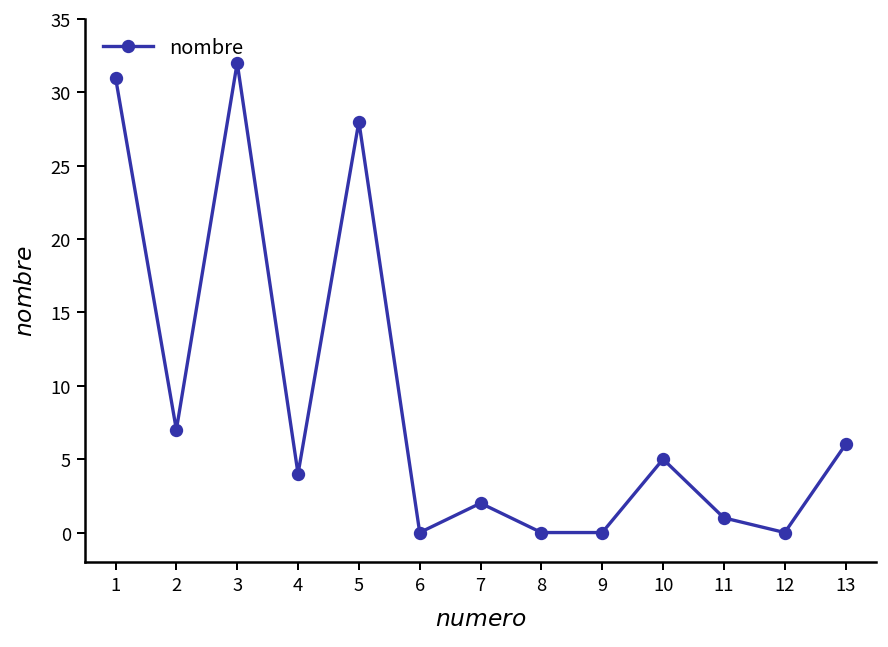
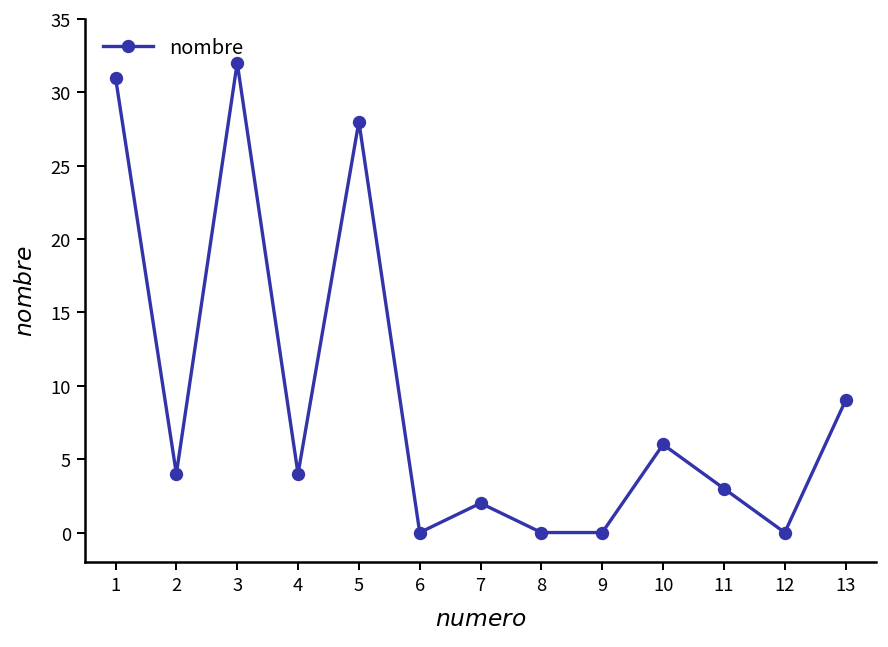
2: 7 -> 4
10: 5 -> 6
11: 1 -> 3
13: 6 -> 9
